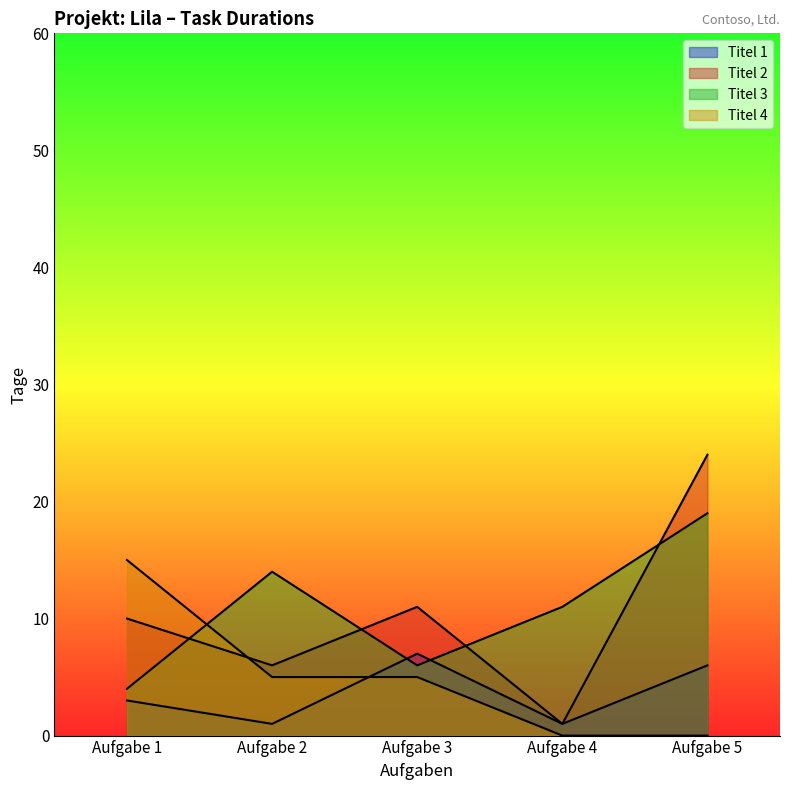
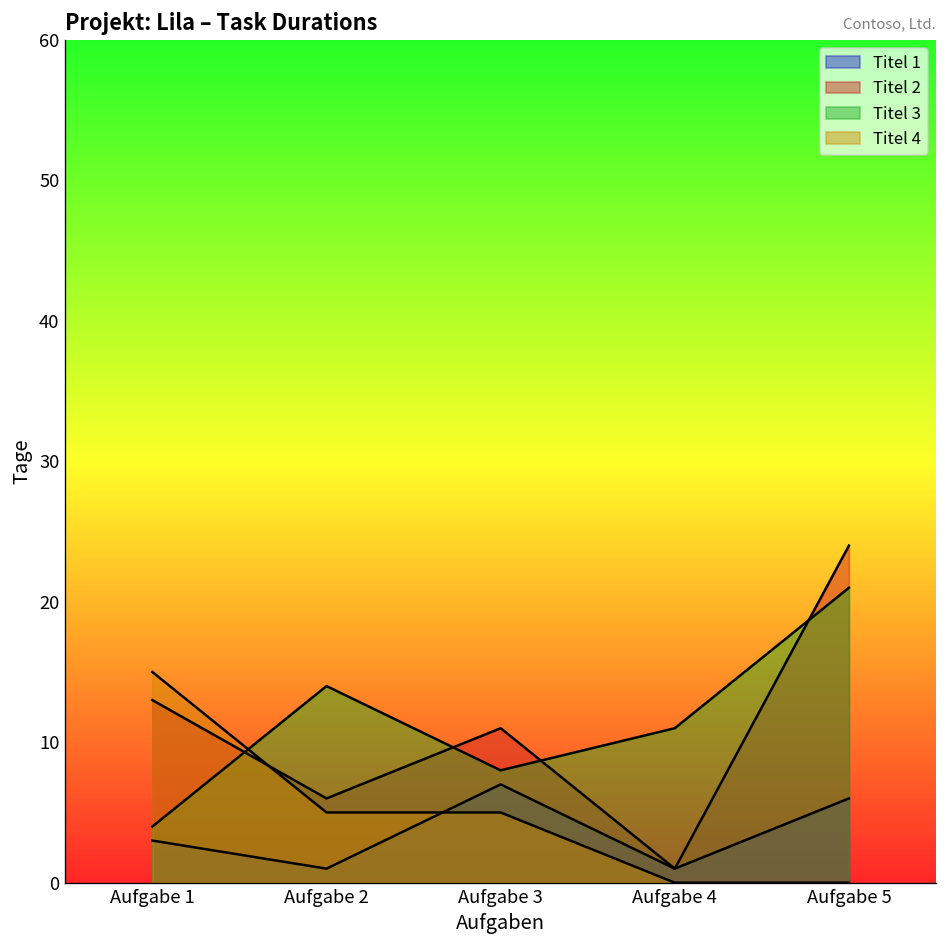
Titel 2, Aufgabe 1: 10 -> 13
Titel 3, Aufgabe 3: 6 -> 8
Titel 3, Aufgabe 5: 19 -> 21
